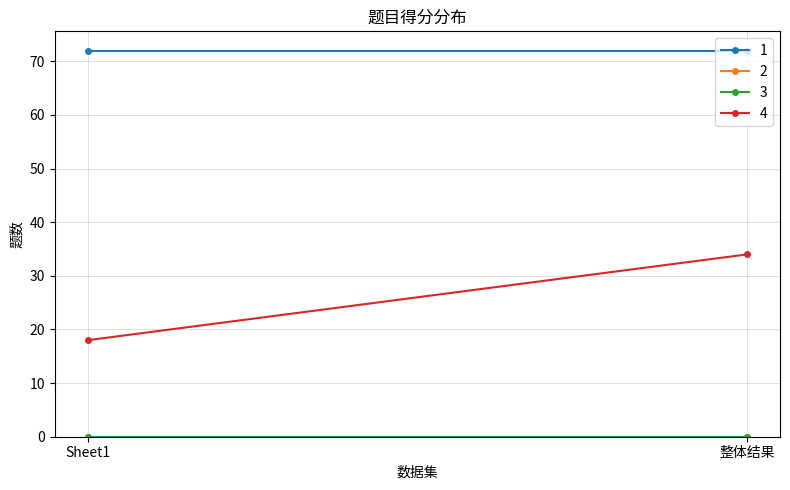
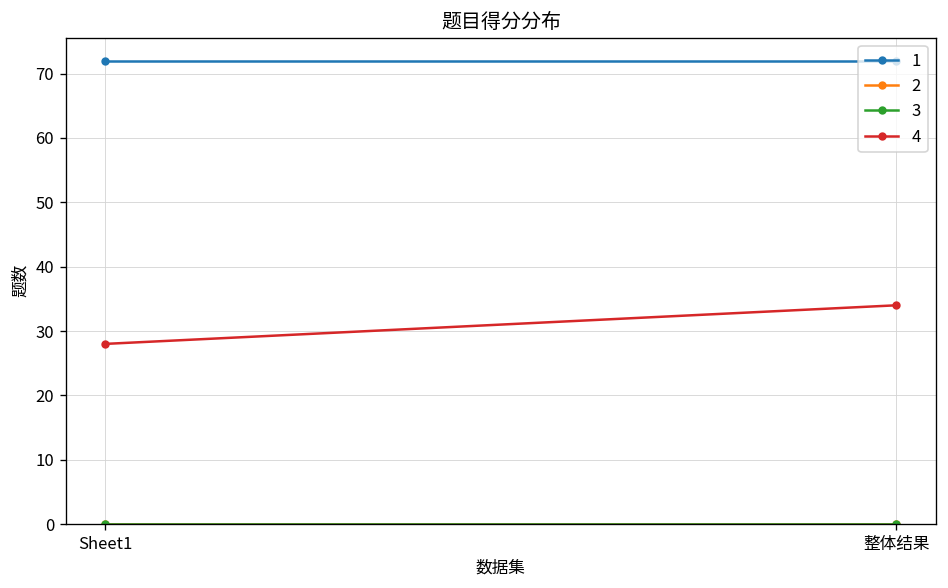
4, Sheet1: 18 -> 28
